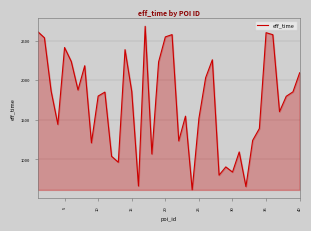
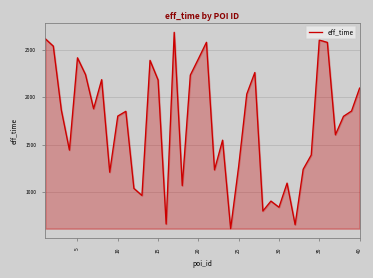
15: 1900 -> 2200
20: 2500 -> 2400
25: 1500 -> 1300
